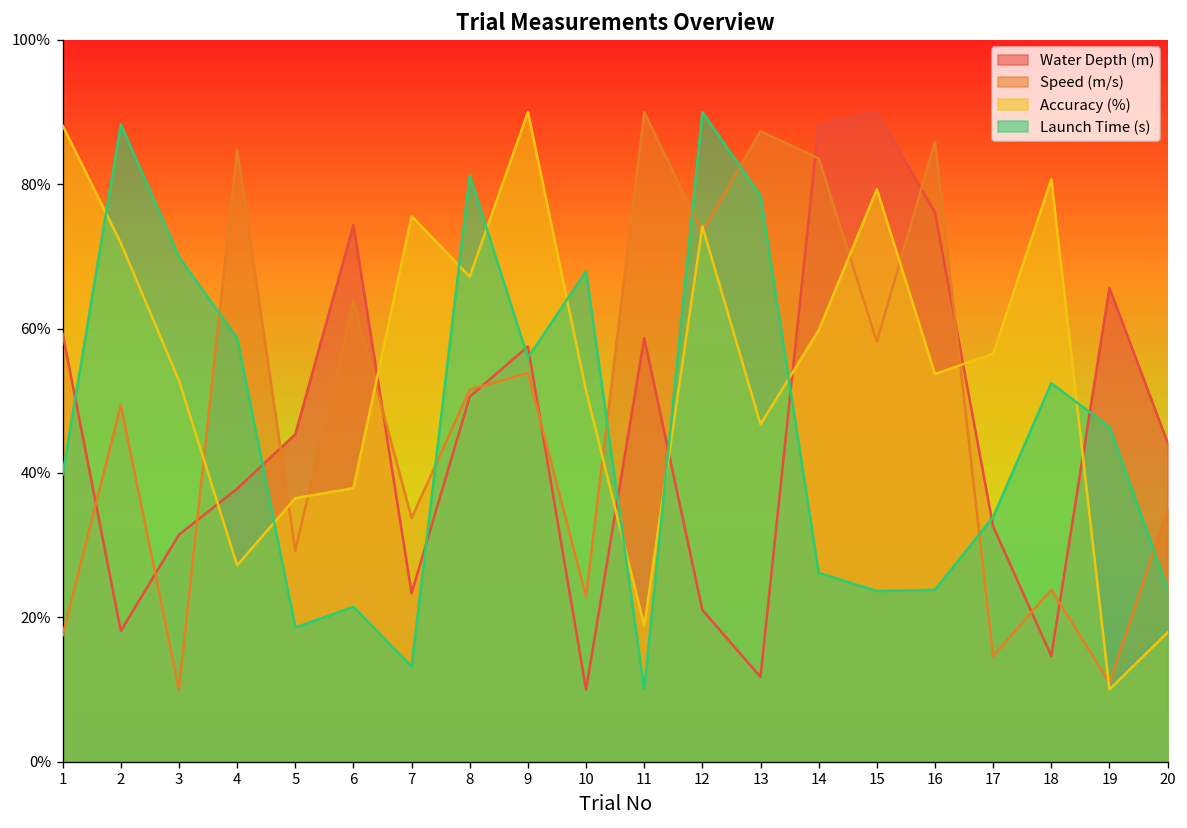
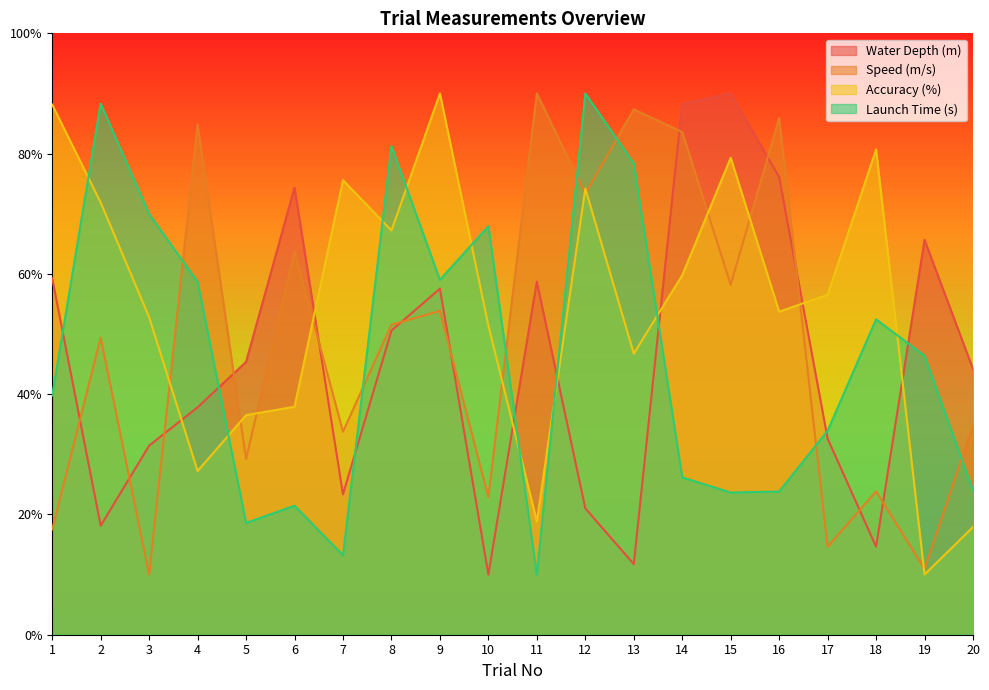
Launch Time (s), 9: 56% -> 59%
